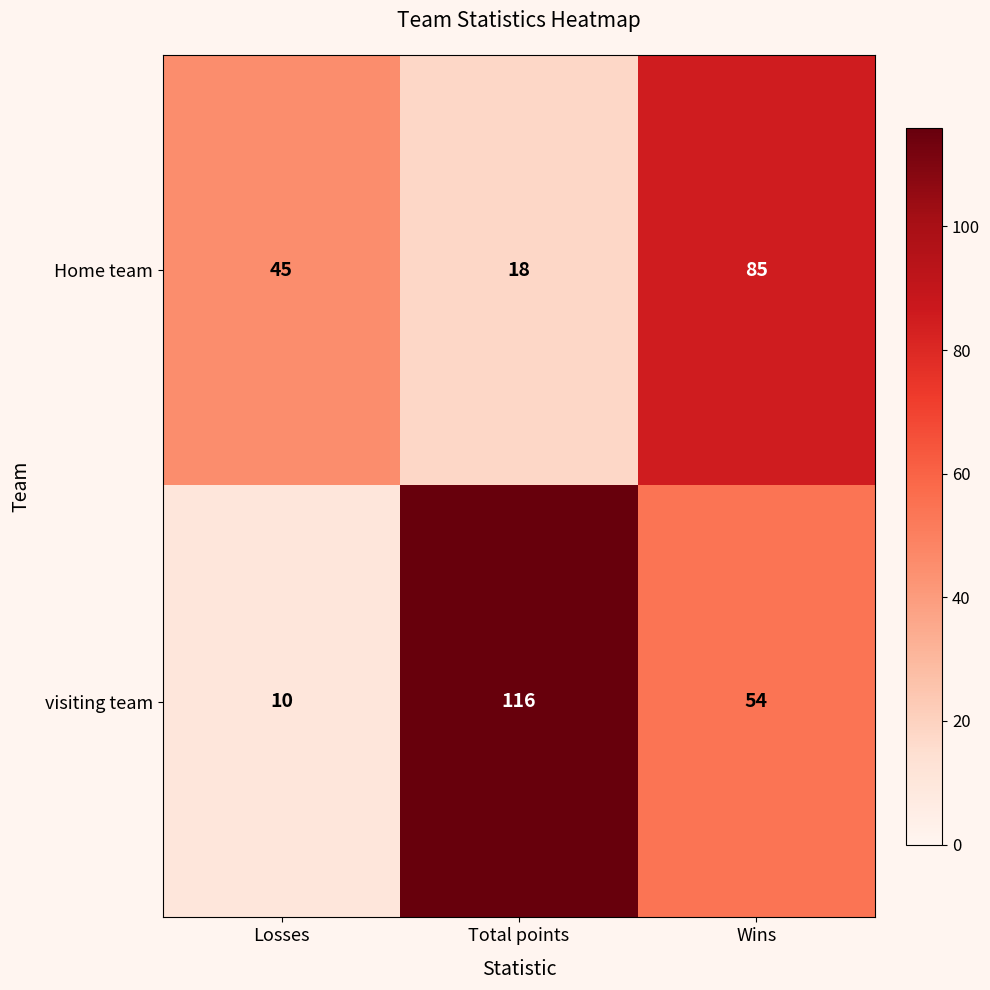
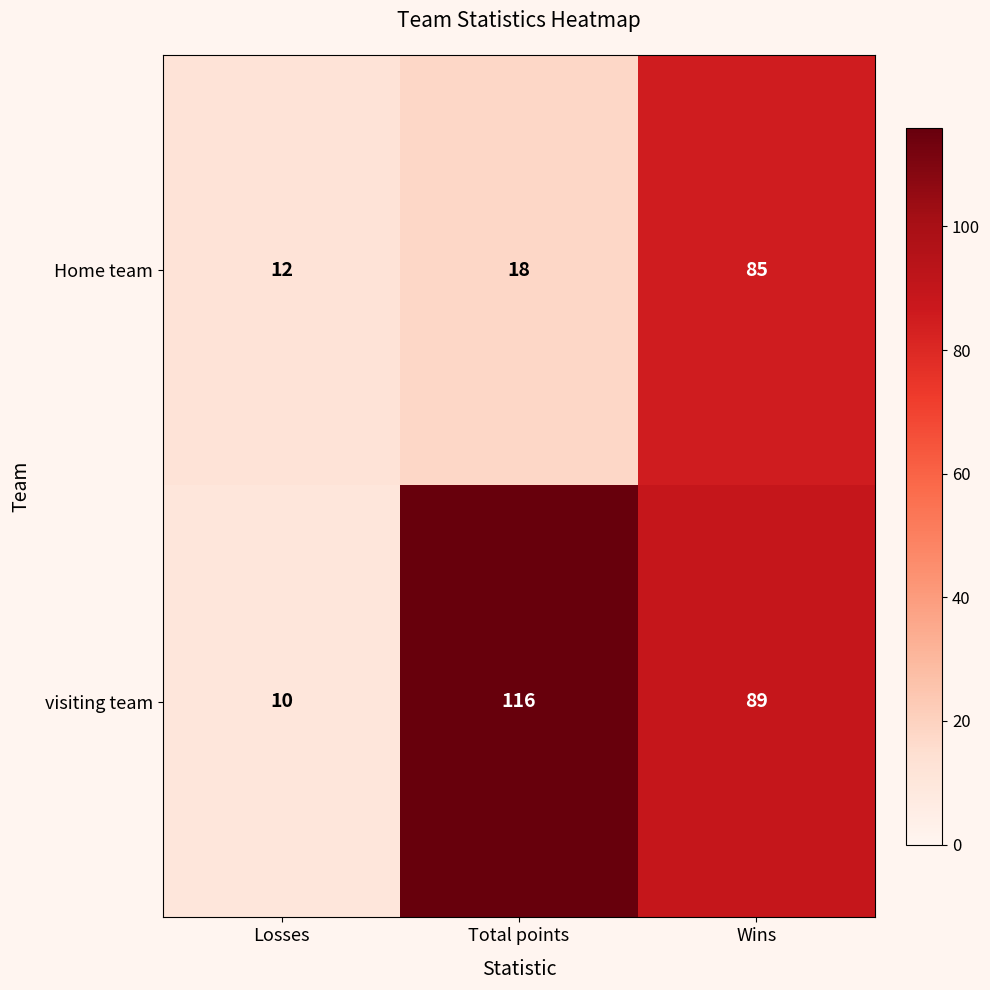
Home team, Losses: 45 -> 12
visiting team, Wins: 54 -> 89
